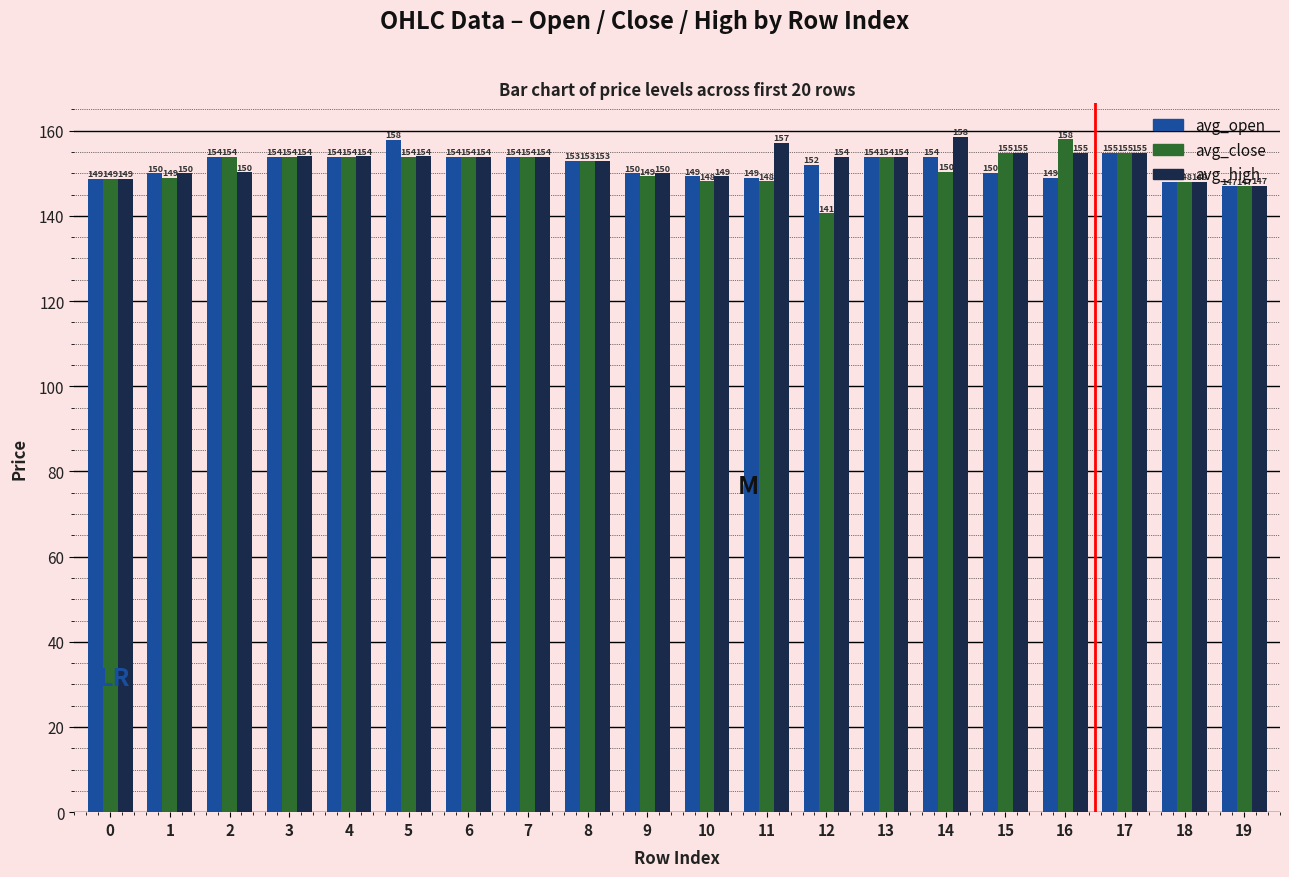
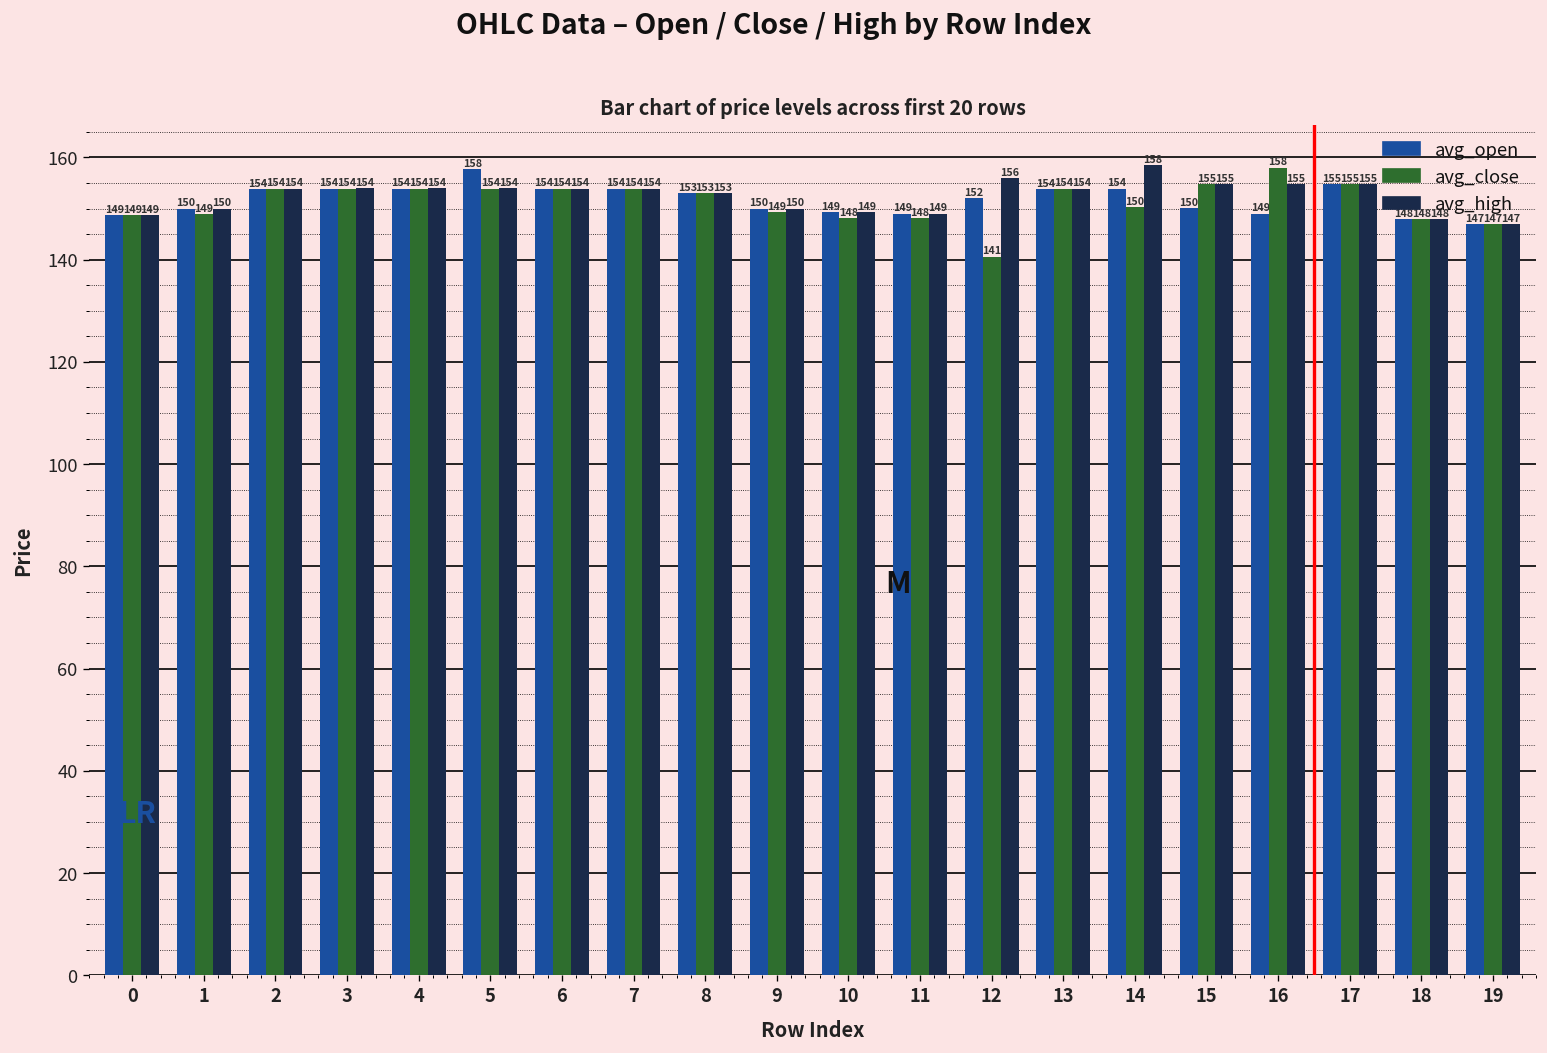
avg_high, 2: 150 -> 154
avg_high, 11: 157 -> 149
avg_high, 12: 154 -> 156
